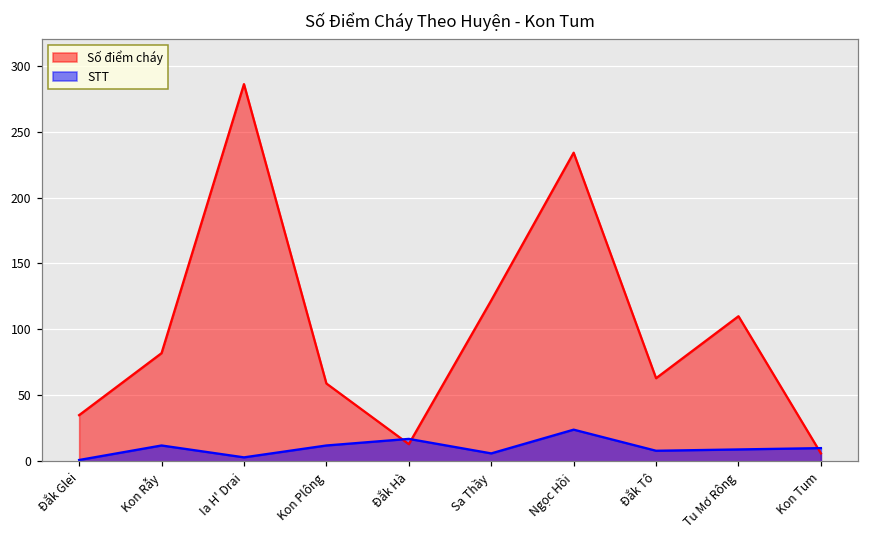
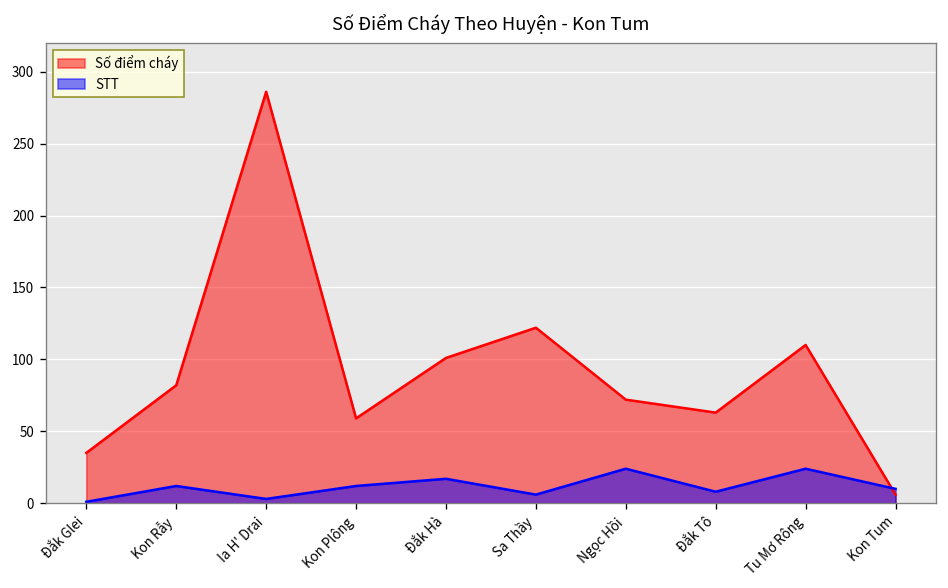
Số điểm cháy, Đắk Hà: 13 -> 101
Số điểm cháy, Ngọc Hồi: 234 -> 72
STT, Tu Mơ Rông: 9 -> 24
